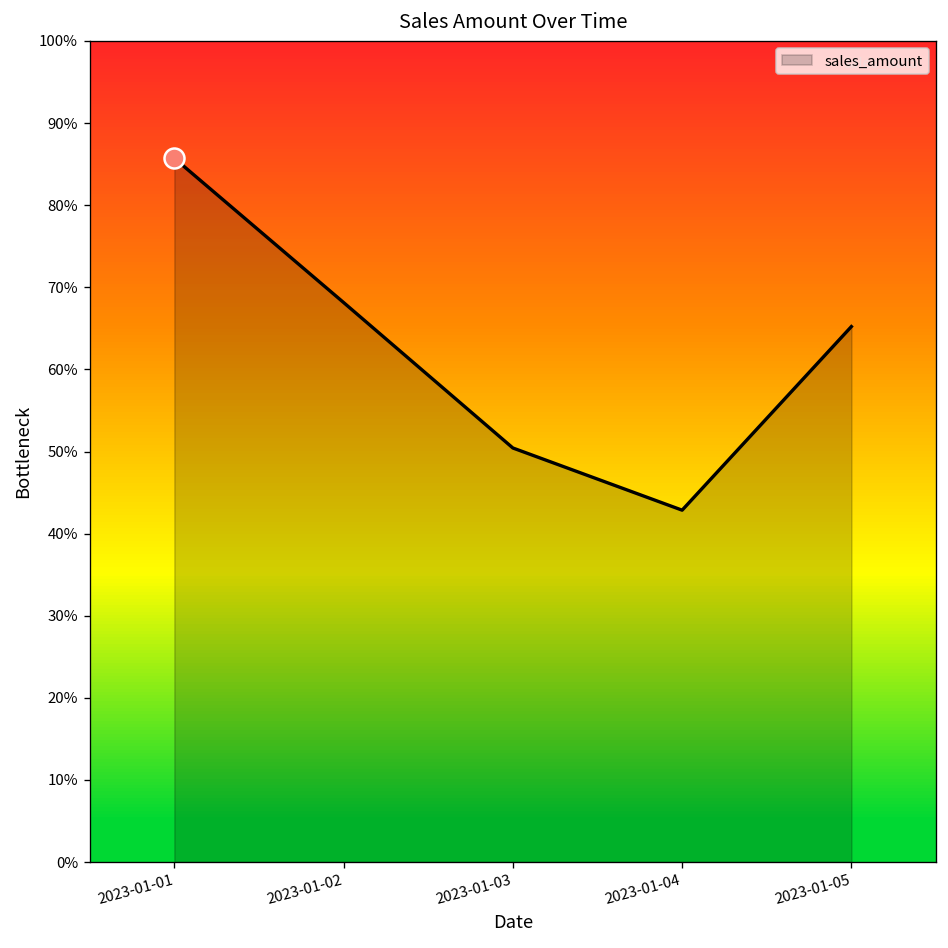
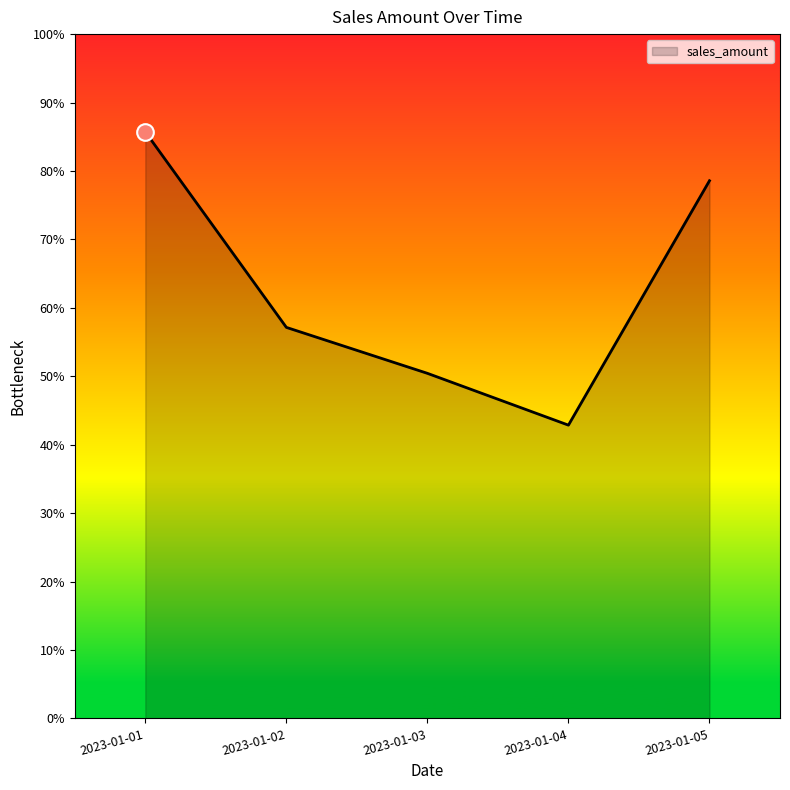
sales_amount, 2023-01-02: 68% -> 57%
sales_amount, 2023-01-05: 65% -> 79%
